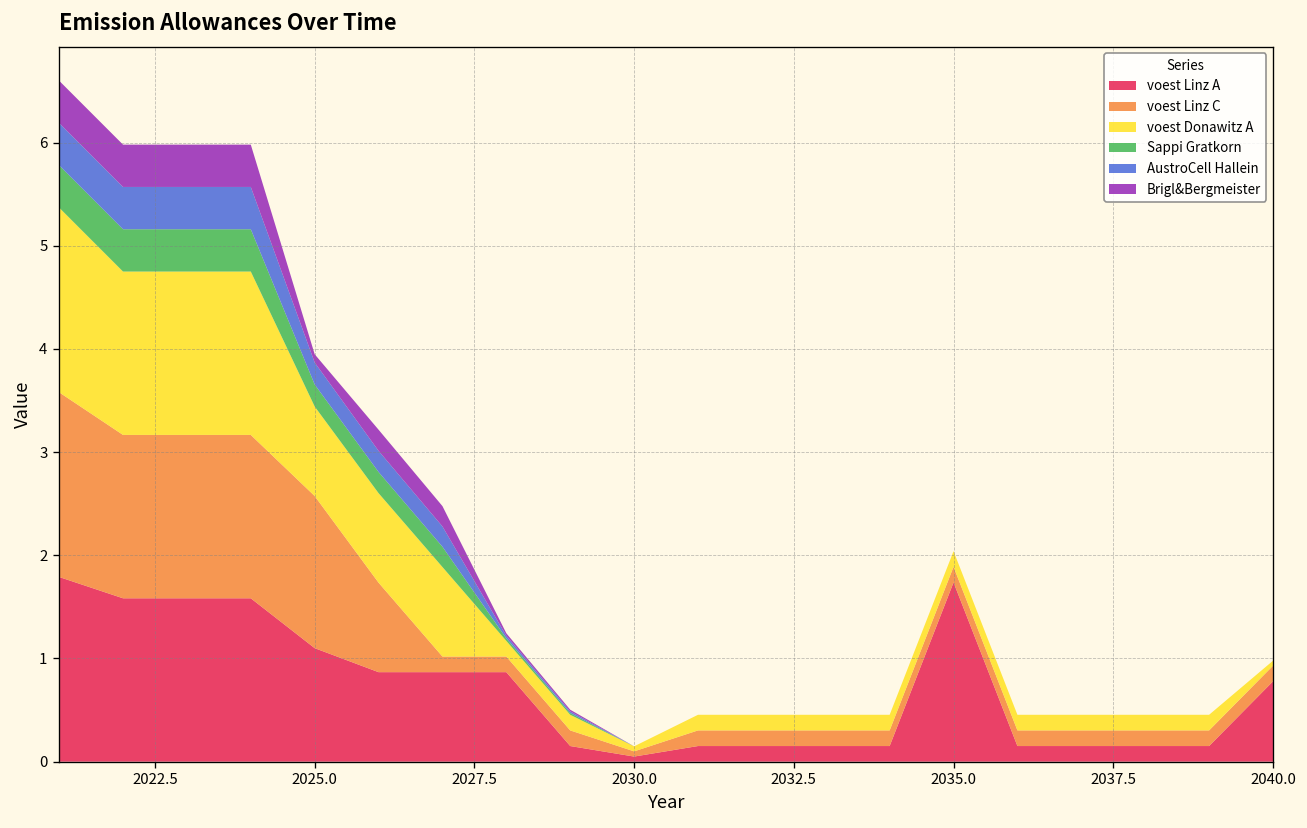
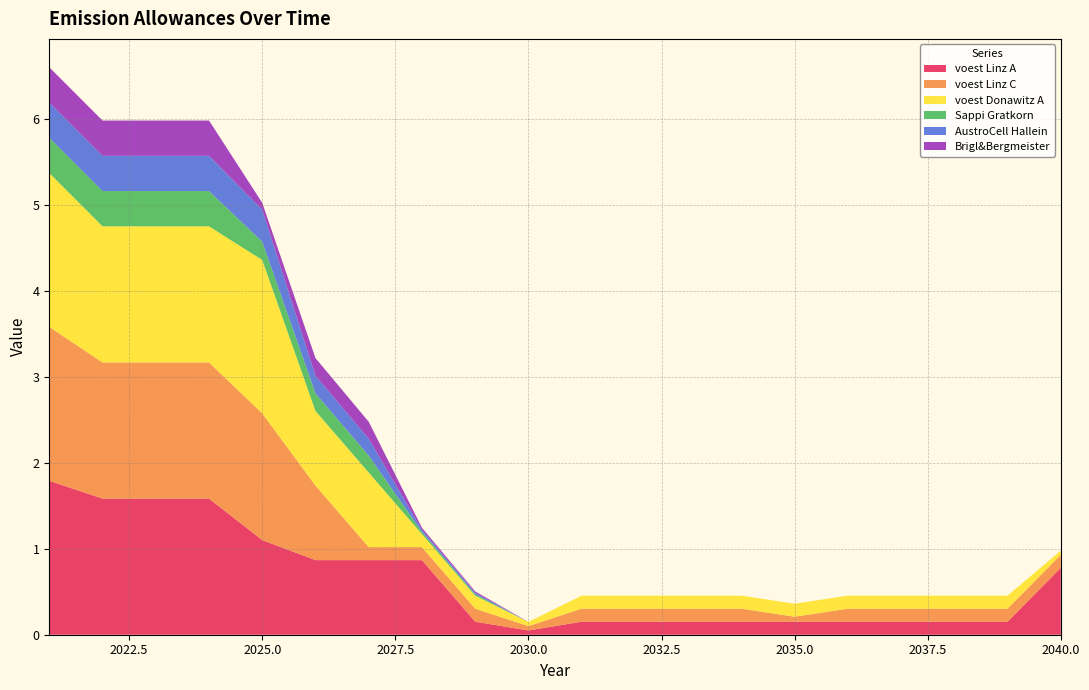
voest Donawitz A, 2025.0: 0.9 -> 1.8
AustroCell Hallein, 2025.0: 0.2 -> 0.4
voest Linz A, 2035.0: 1.7 -> 0.2
voest Linz C, 2035.0: 0.2 -> 0.1
